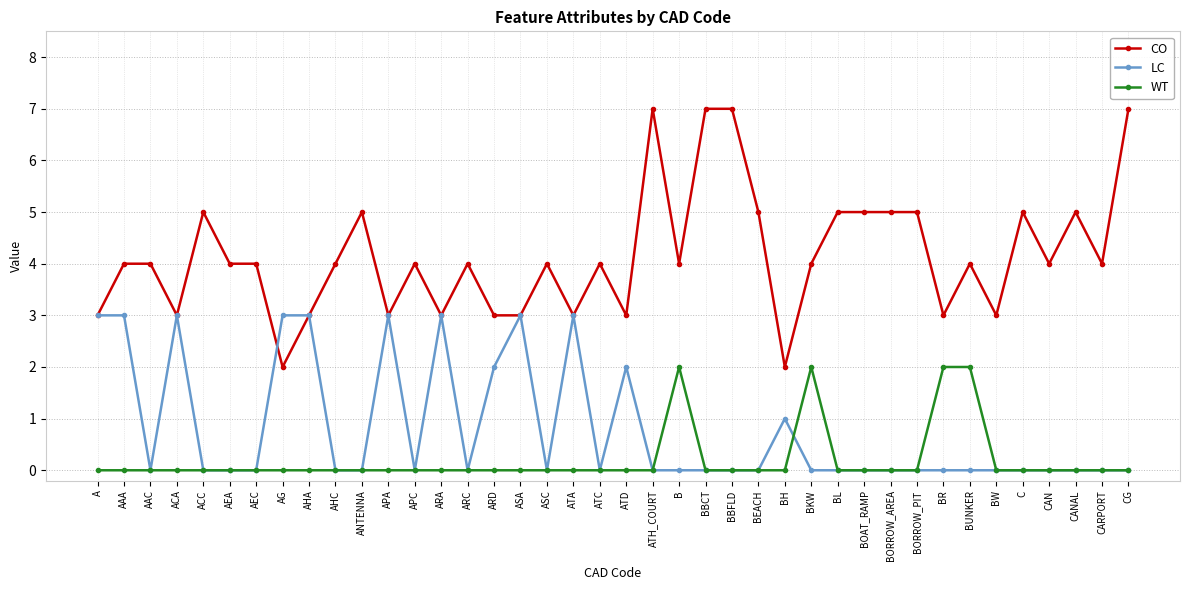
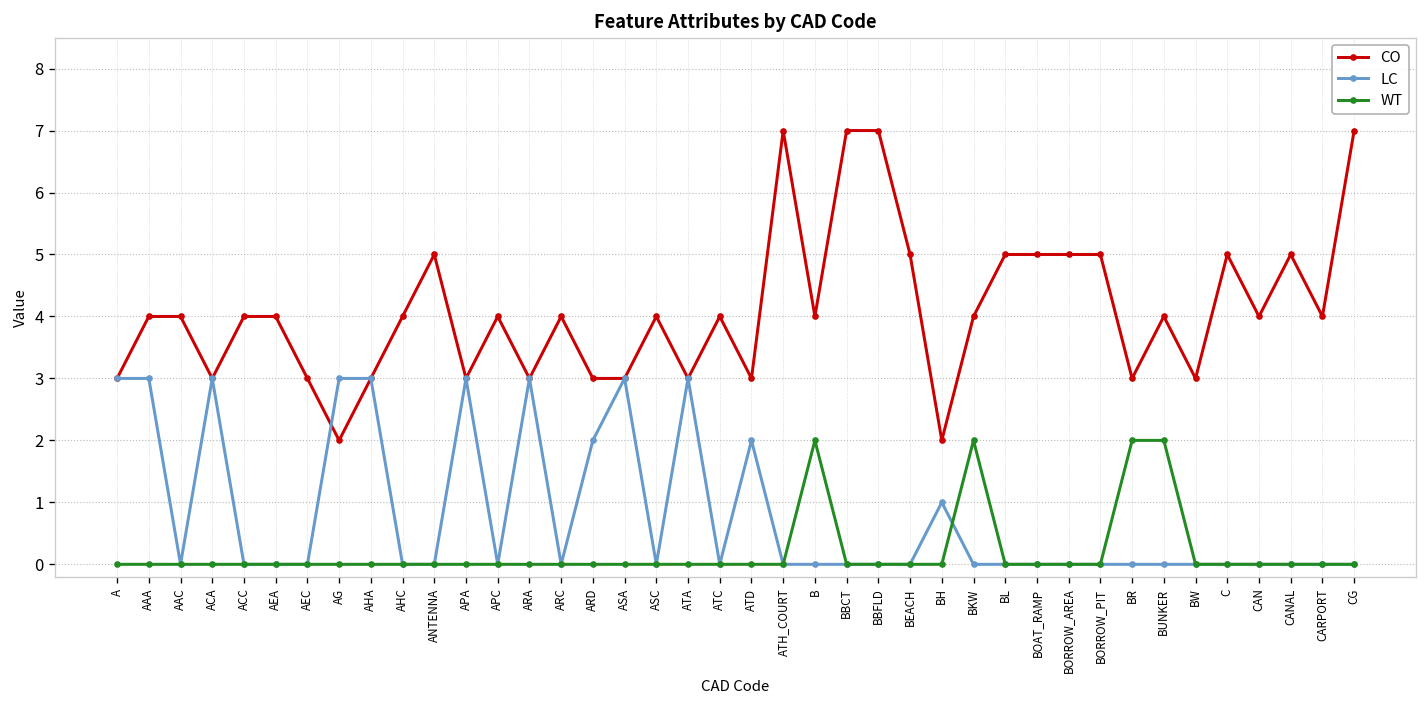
CO, ACC: 5 -> 4
CO, AEC: 4 -> 3
